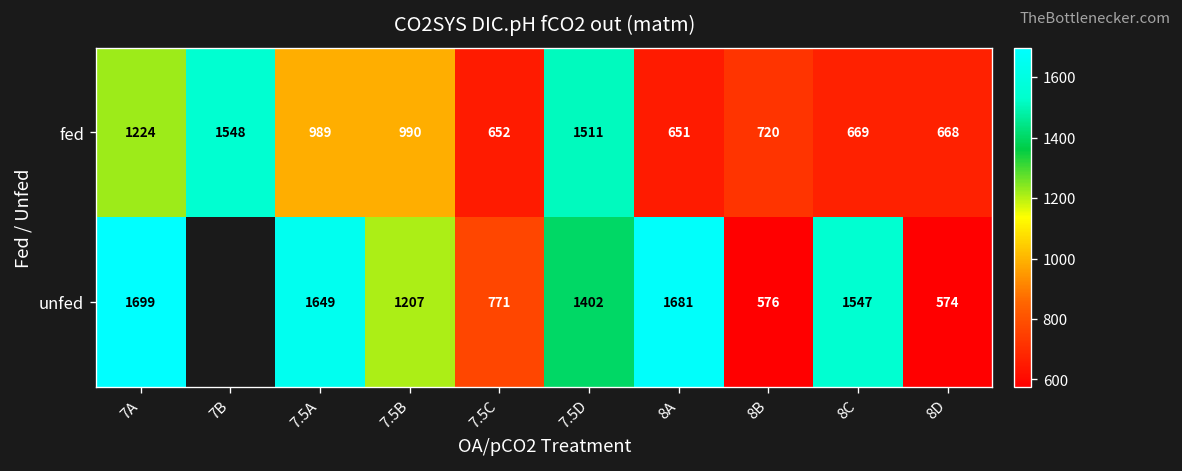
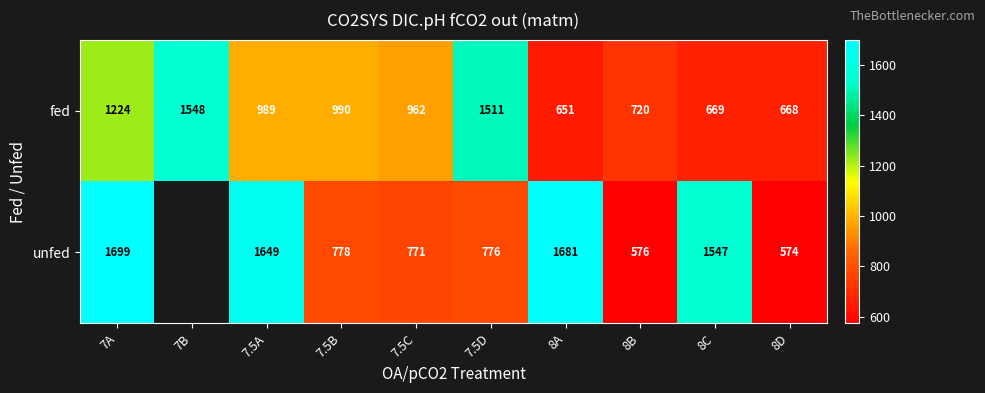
fed, 7.5C: 652 -> 962
unfed, 7.5B: 1207 -> 778
unfed, 7.5D: 1402 -> 776
